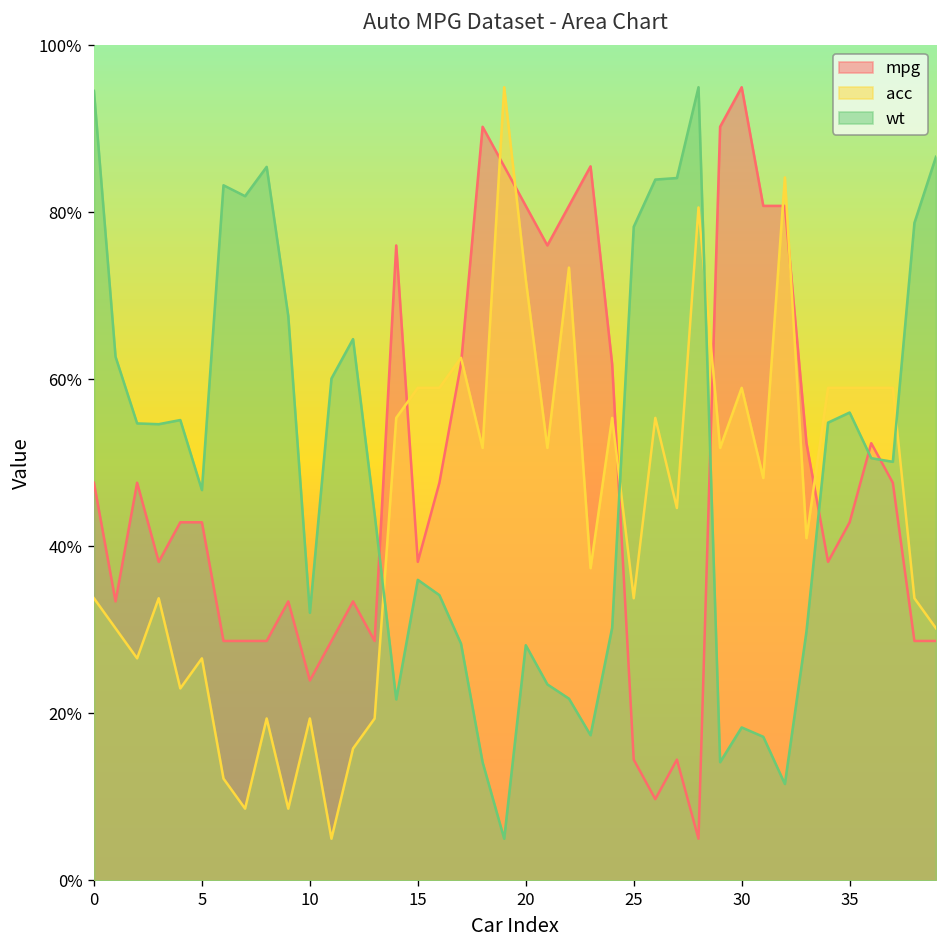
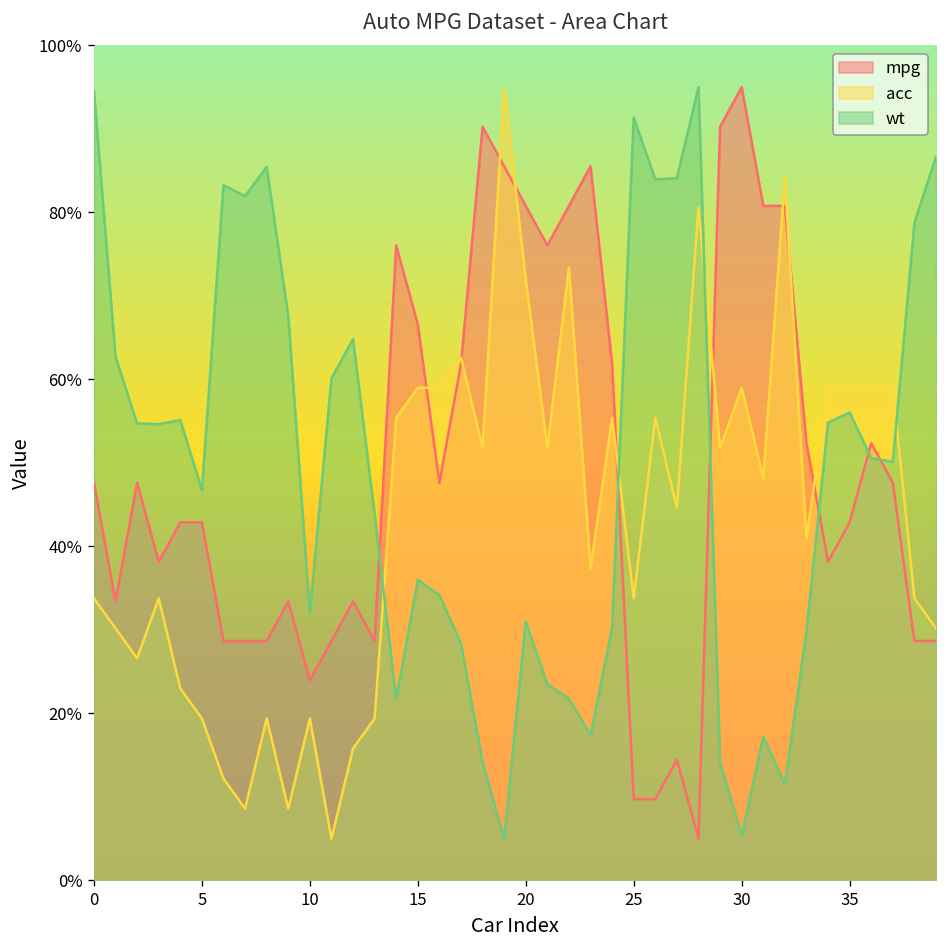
acc, 5: 27% -> 19%
mpg, 15: 38% -> 67%
wt, 20: 28% -> 31%
mpg, 25: 14% -> 10%
wt, 25: 78% -> 91%
wt, 30: 18% -> 5%
